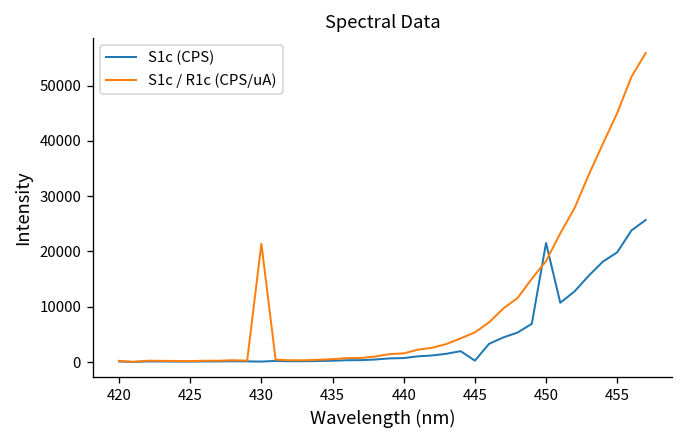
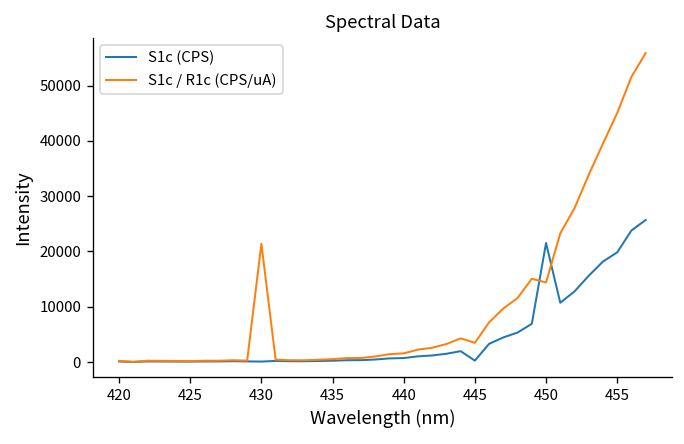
S1c / R1c (CPS/uA), 445: 5000 -> 3000
S1c / R1c (CPS/uA), 450: 18000 -> 14000
